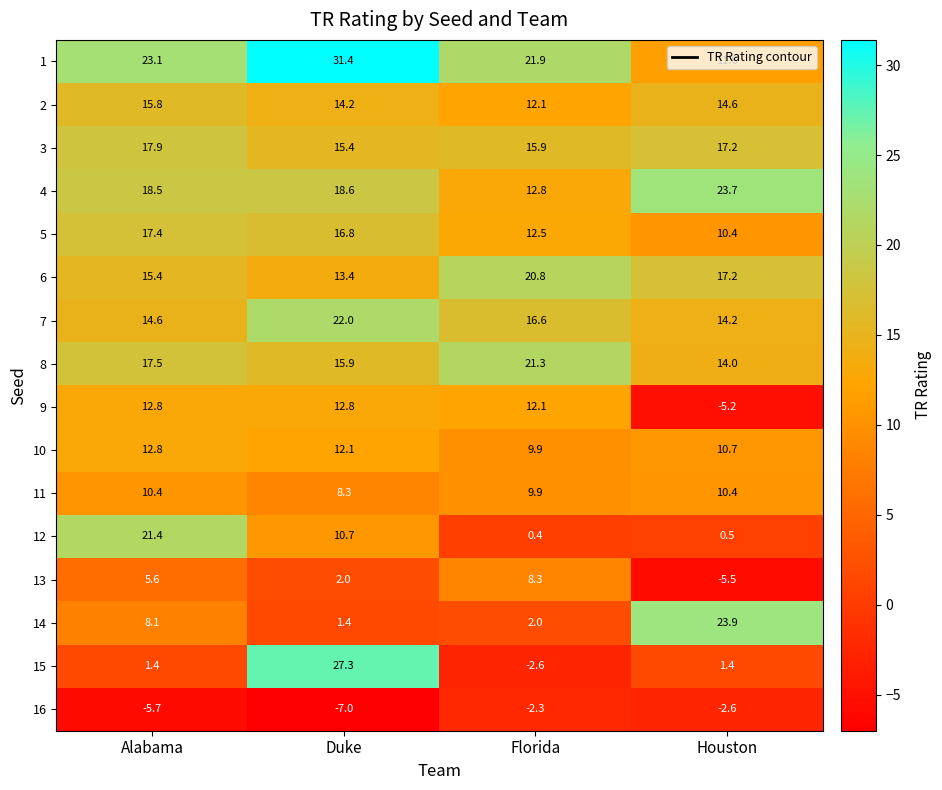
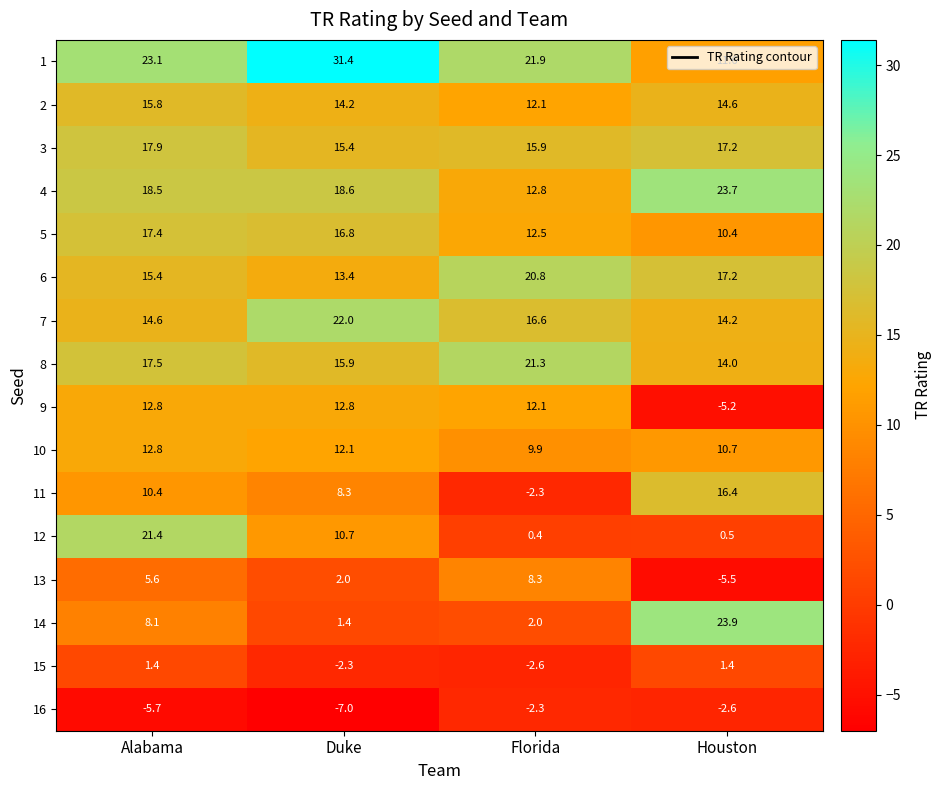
11, Florida: 9.9 -> -2.3
11, Houston: 10.4 -> 16.4
15, Duke: 27.3 -> -2.3
